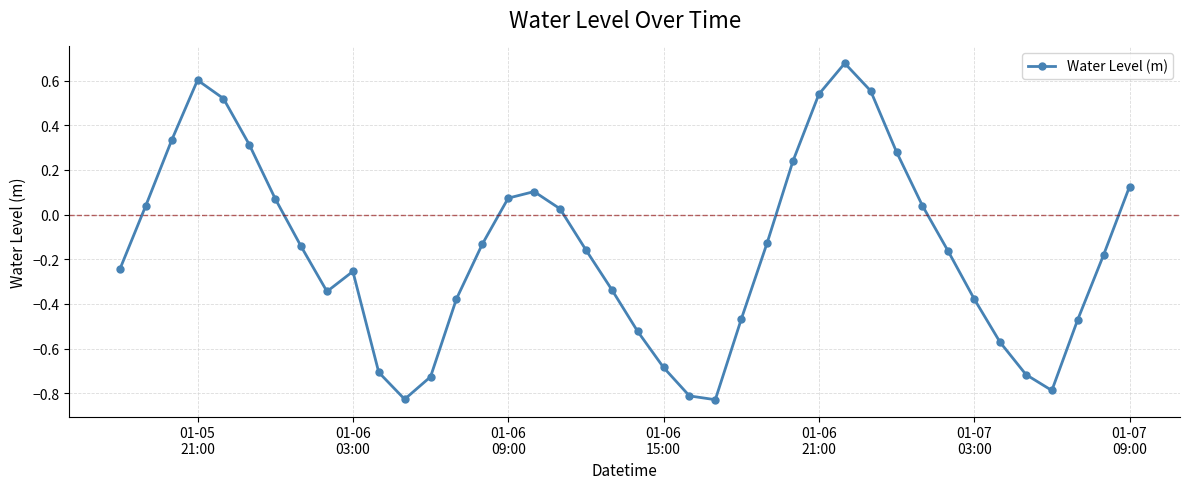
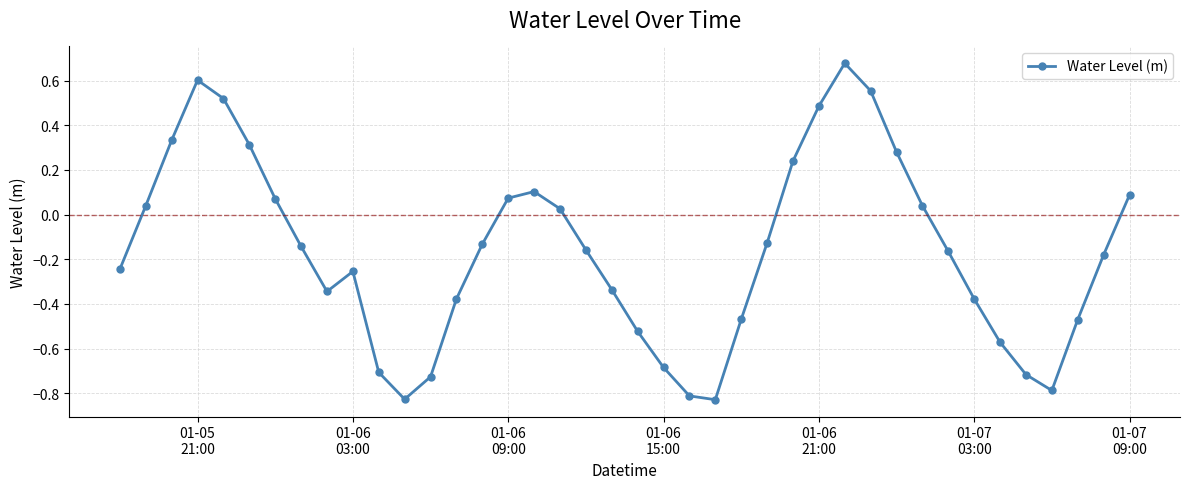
01-06 21:00: 0.54 -> 0.49
01-07 09:00: 0.13 -> 0.09
